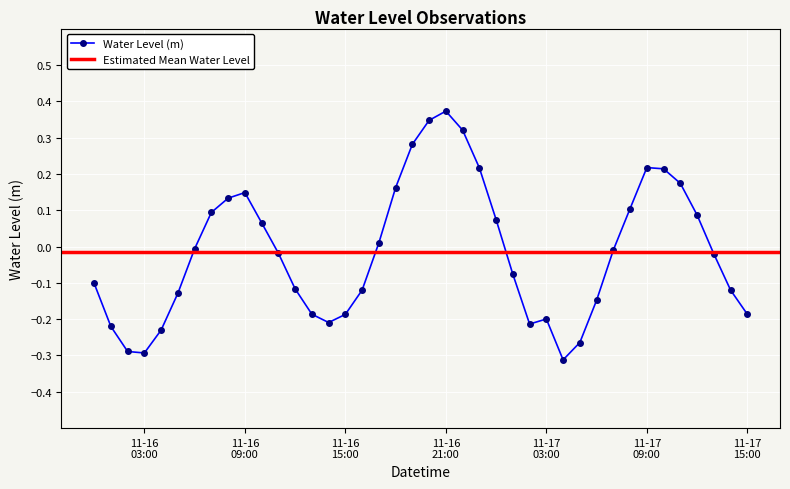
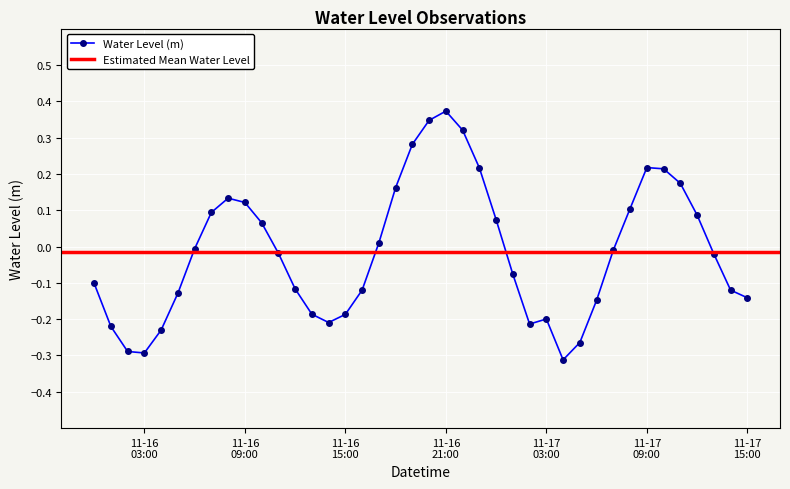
11-16 09:00: 0.15 -> 0.12
11-17 15:00: -0.19 -> -0.14
